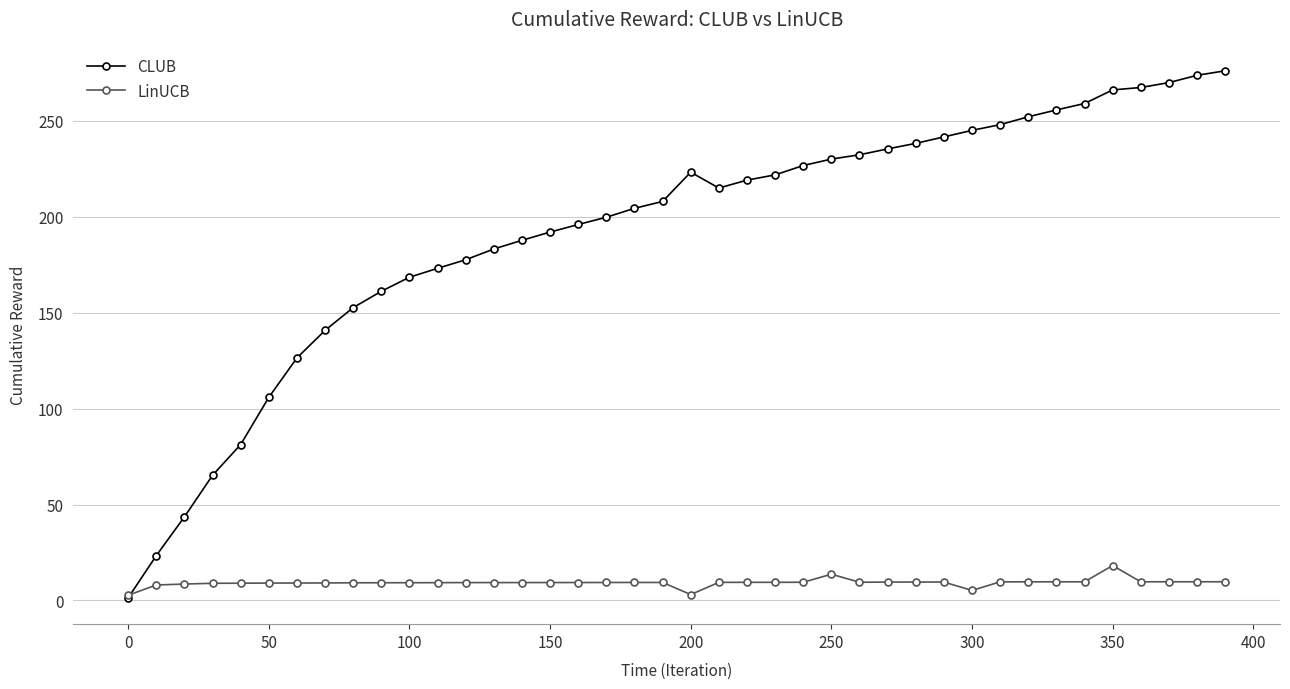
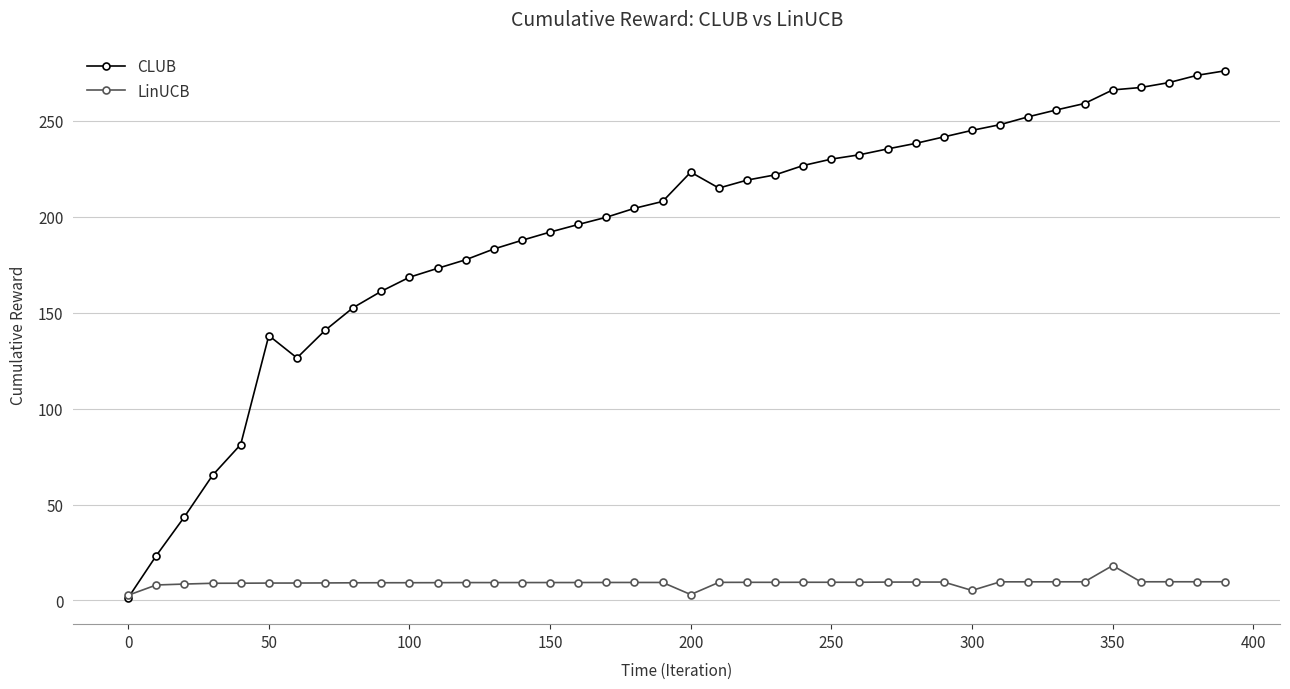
CLUB, 50: 106 -> 138
LinUCB, 250: 14 -> 9
